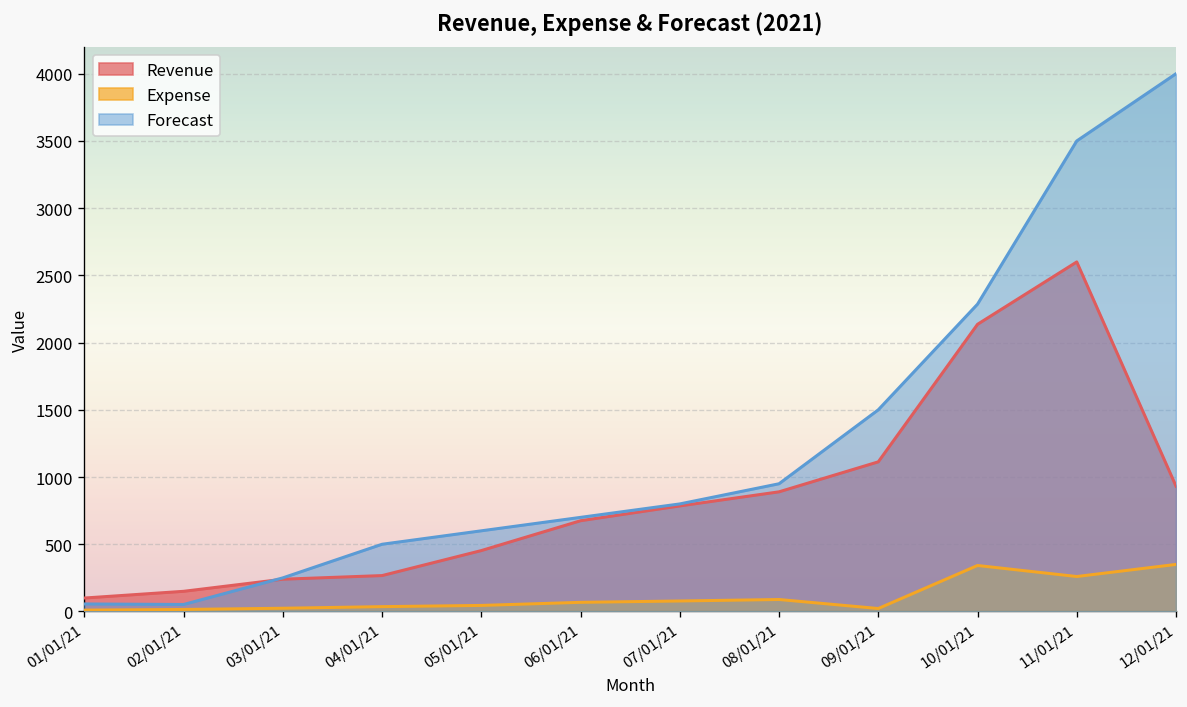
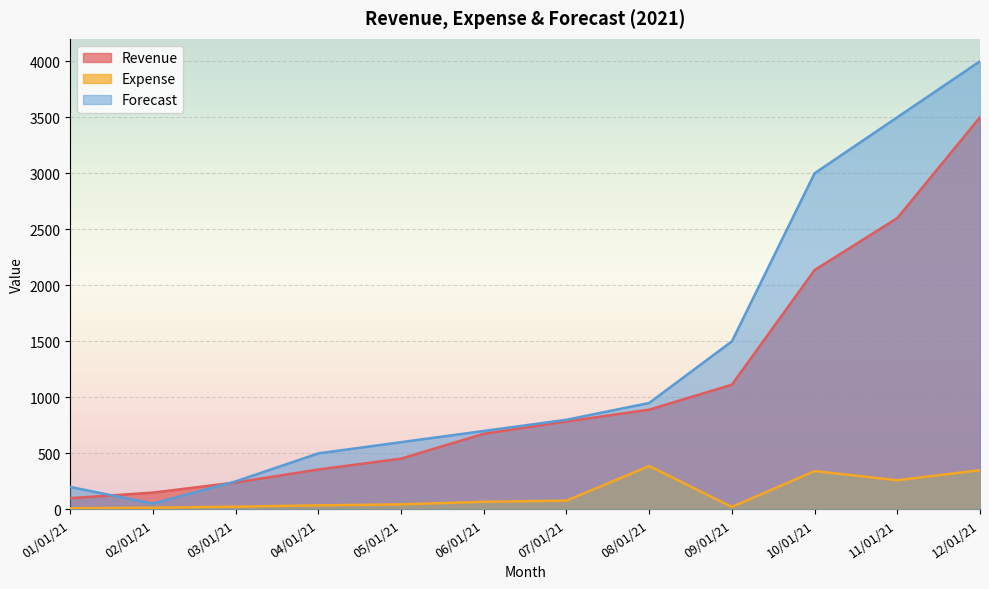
Forecast, 01/01/21: 60 -> 200
Revenue, 04/01/21: 270 -> 360
Expense, 08/01/21: 90 -> 390
Forecast, 10/01/21: 2290 -> 3000
Revenue, 12/01/21: 930 -> 3500
